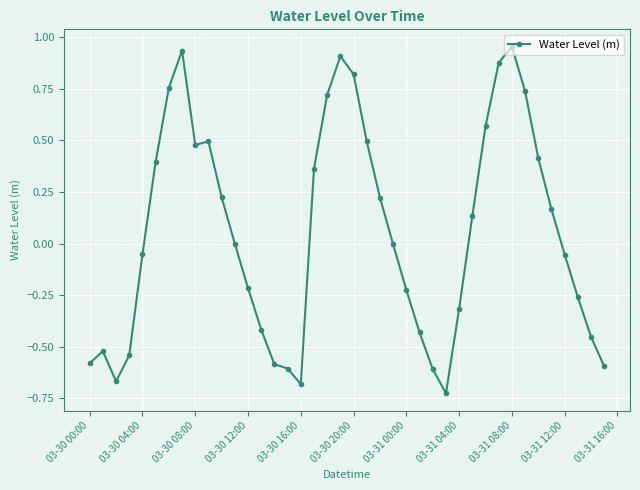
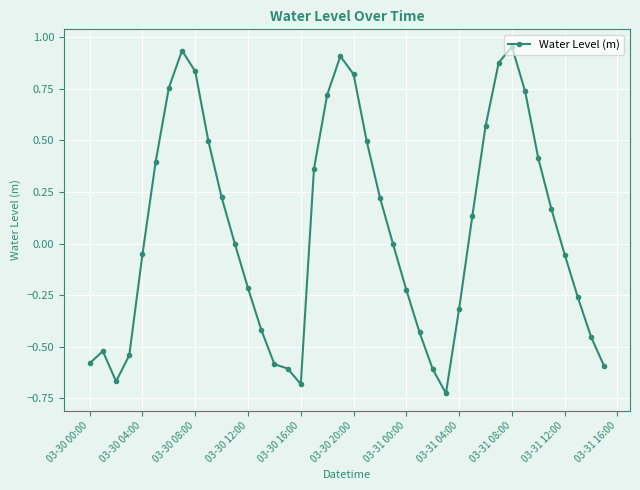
03-30 08:00: 0.48 -> 0.83
